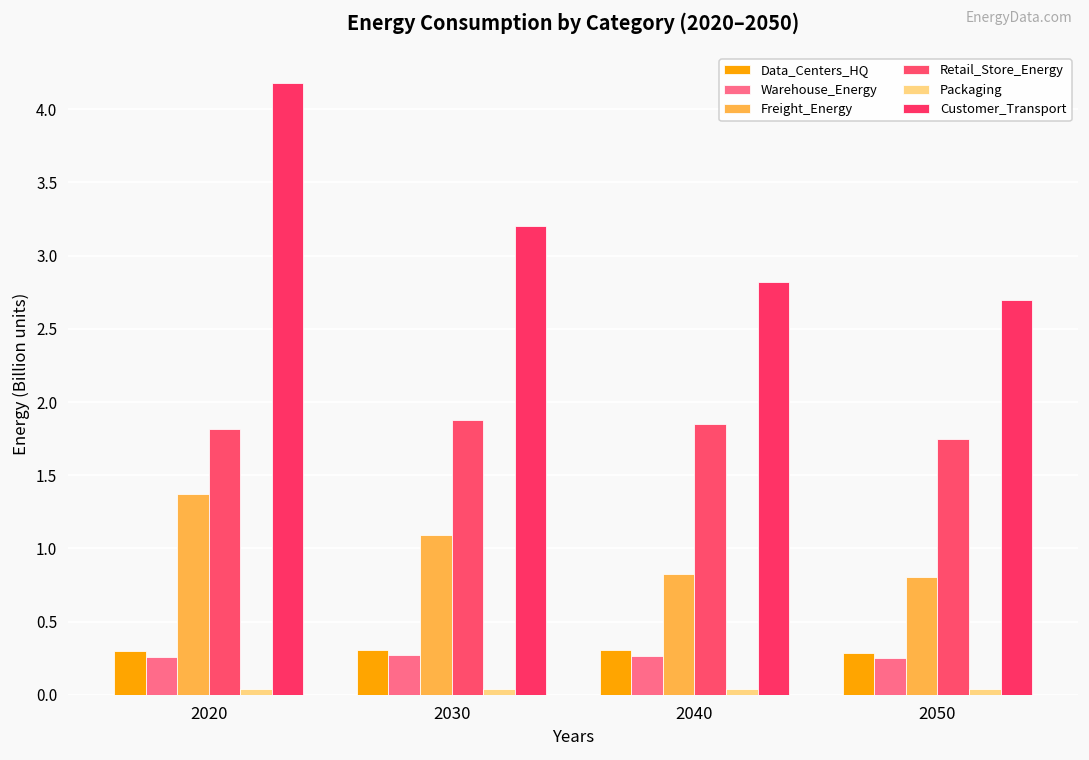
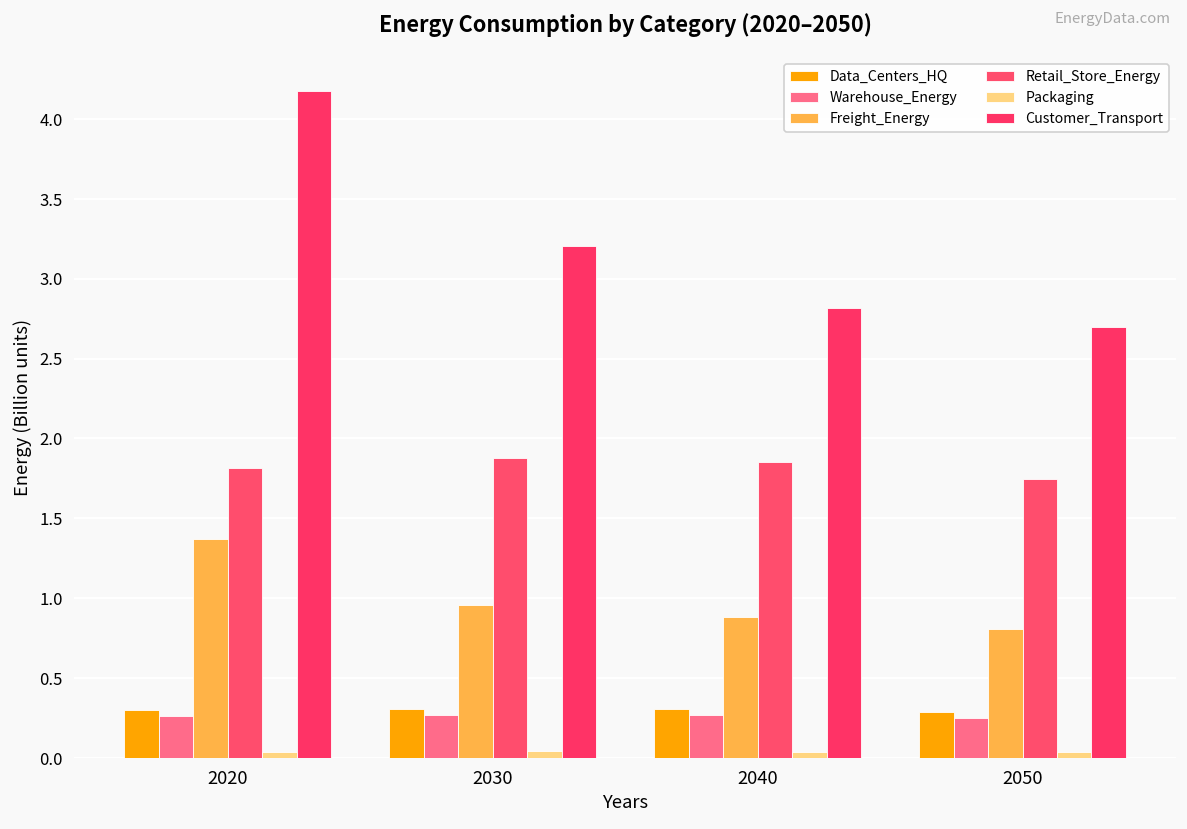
Freight_Energy, 2030: 1.09 -> 0.96
Freight_Energy, 2040: 0.82 -> 0.88
